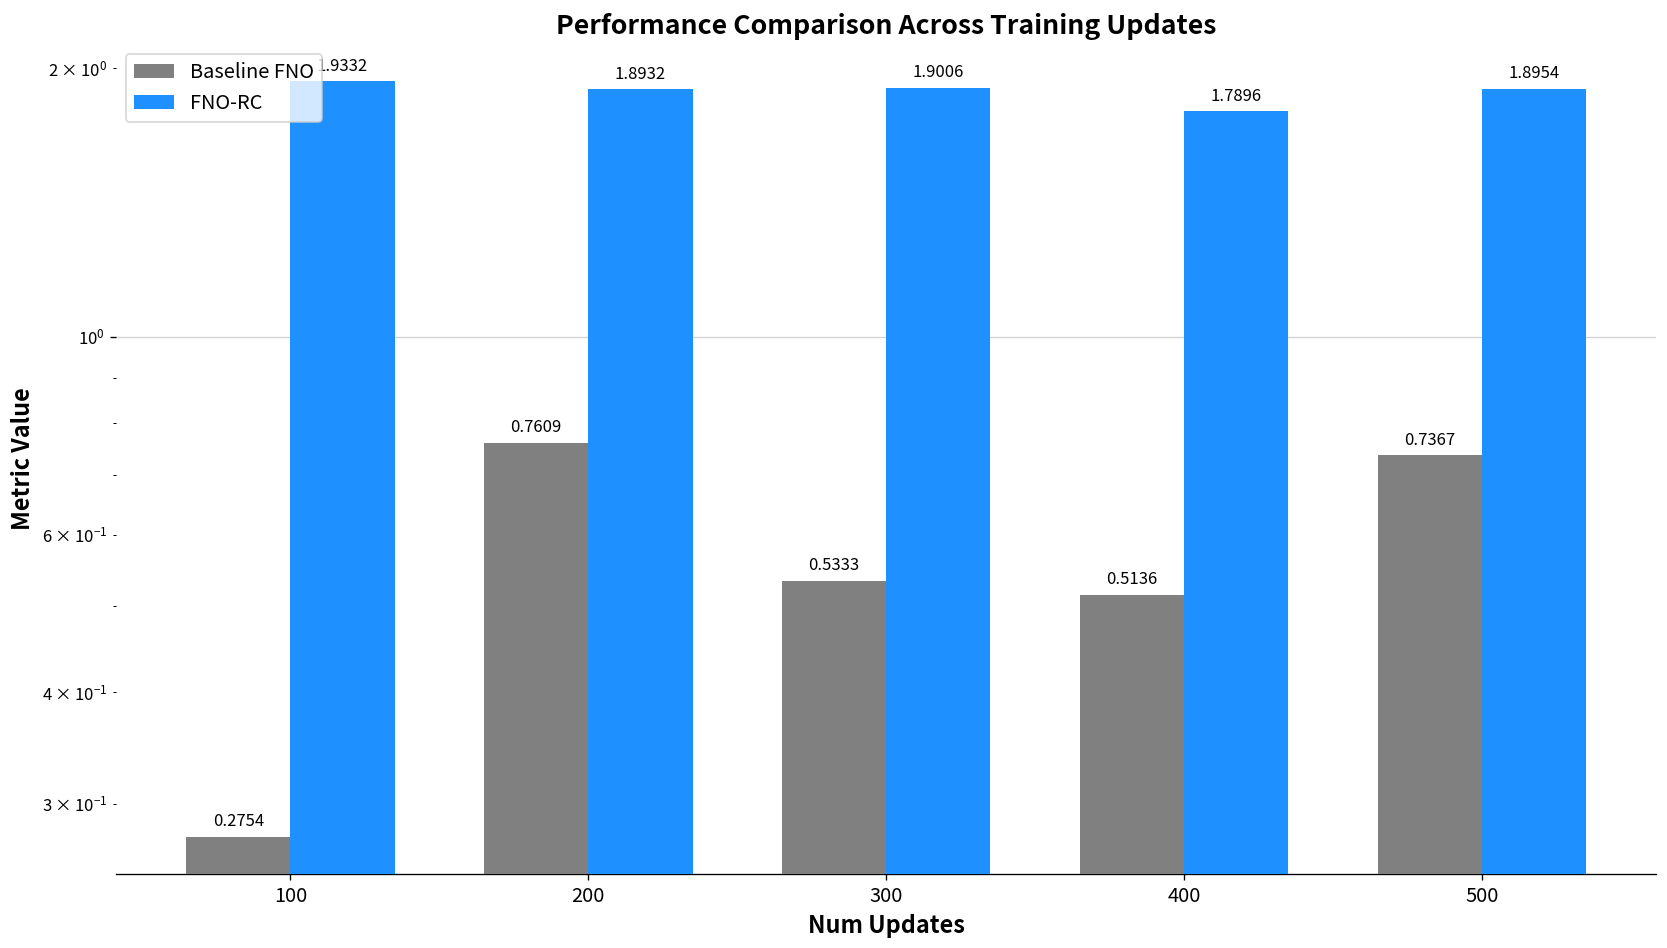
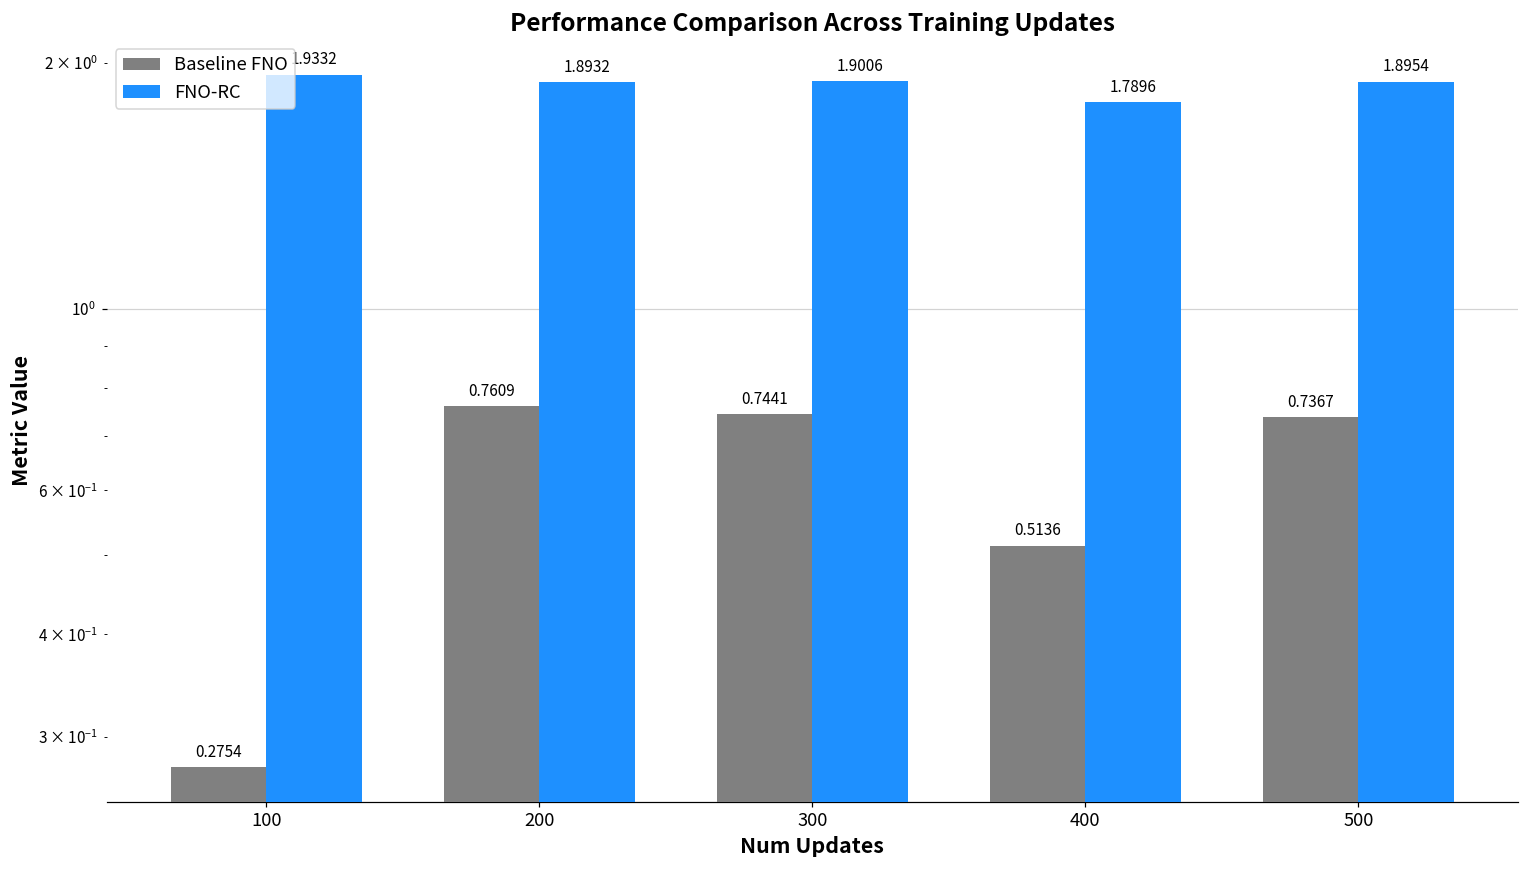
Baseline FNO, 300: 0.5333 -> 0.7441
